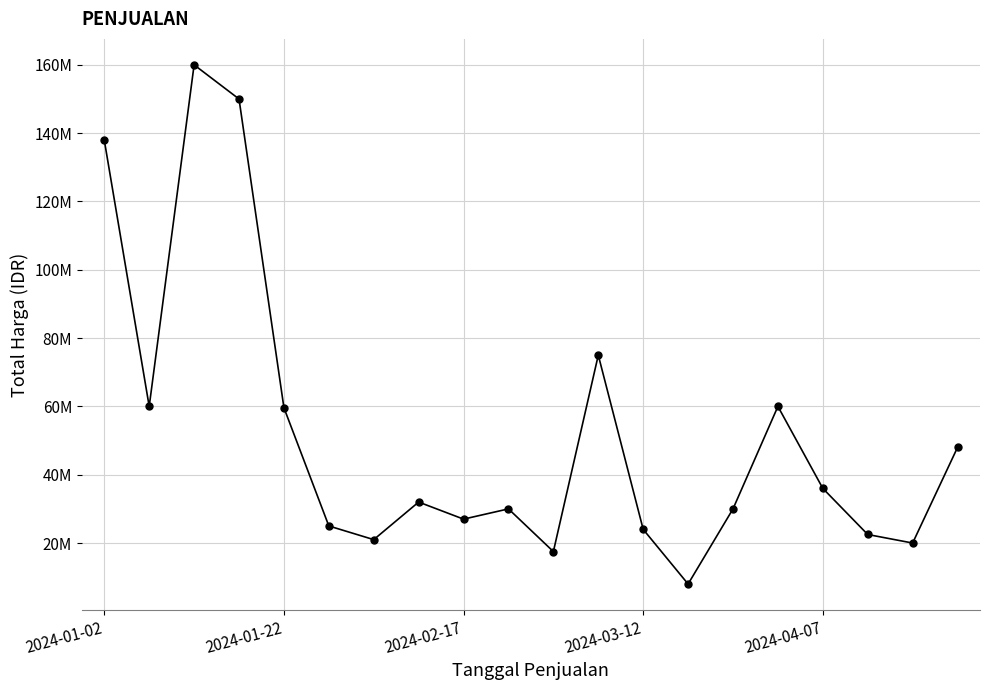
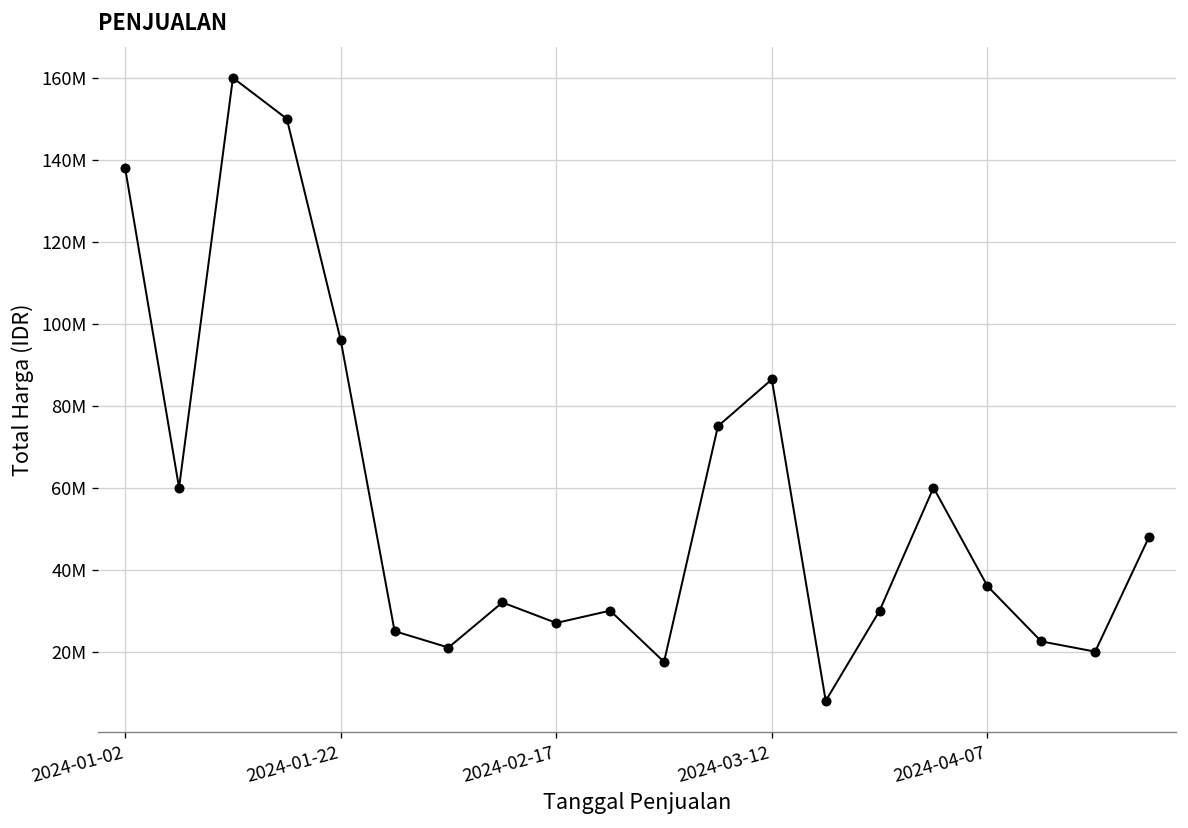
2024-01-22: 60000000 -> 96000000
2024-03-12: 24000000 -> 86000000
